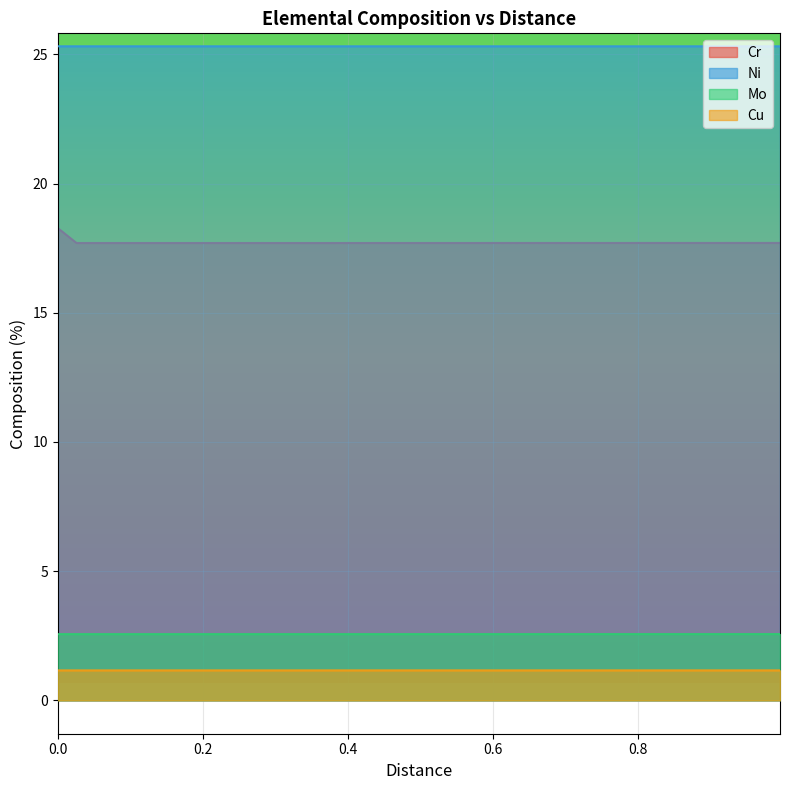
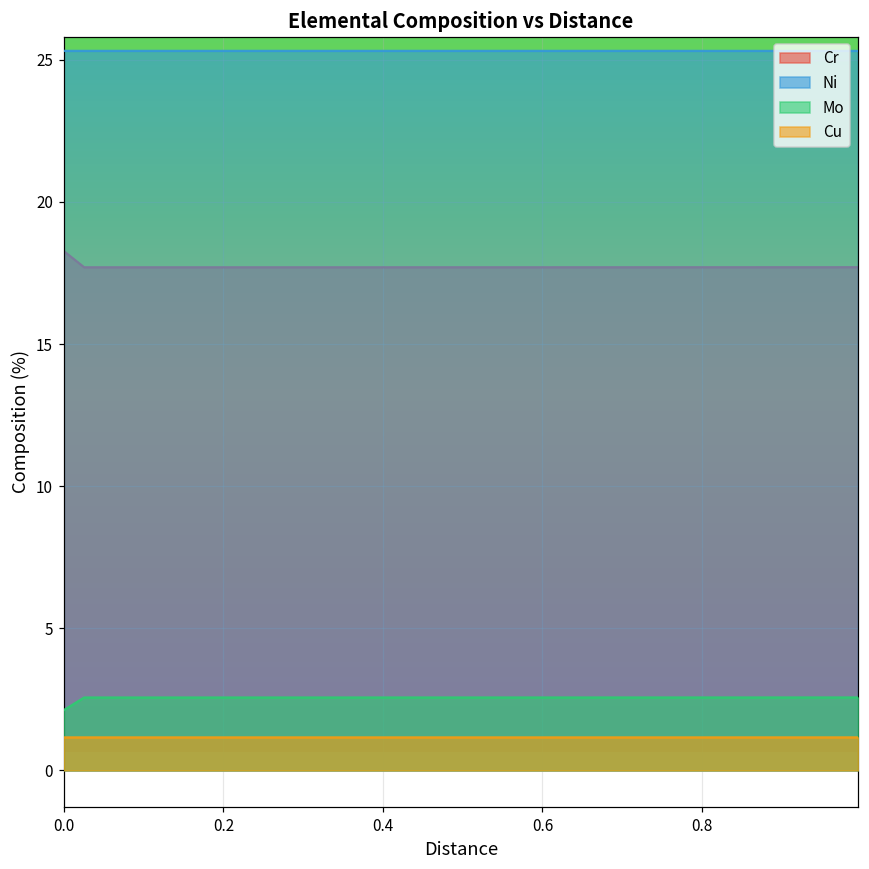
Mo, 0.0: 2.6 -> 2.1
